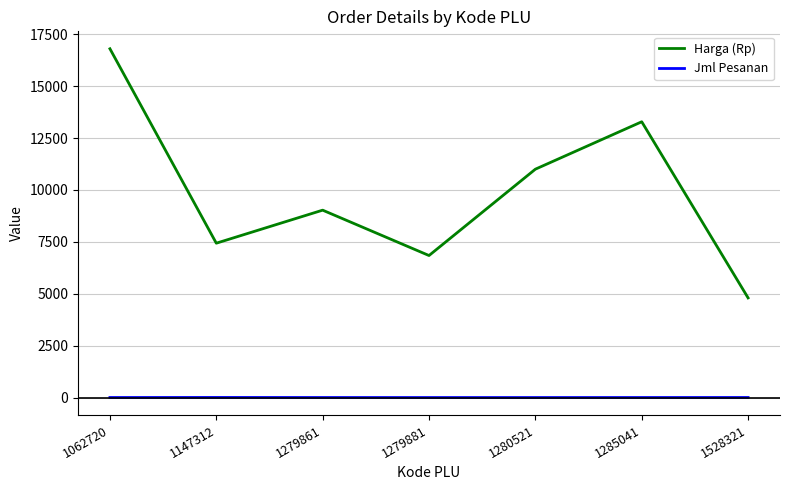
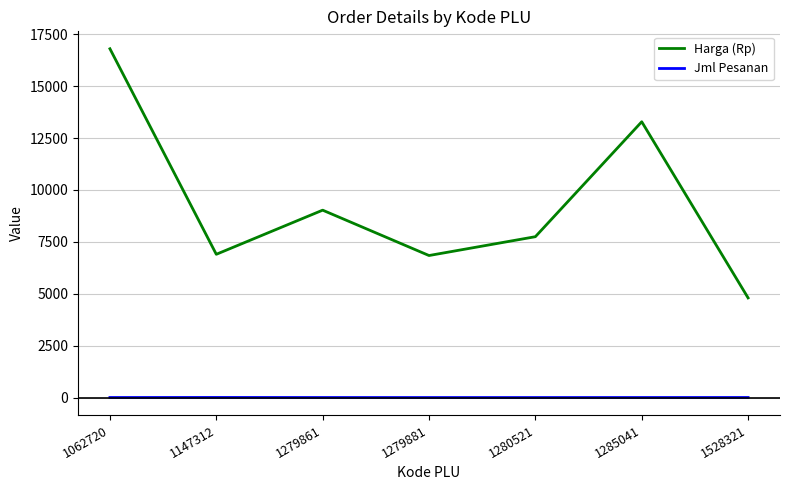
Harga (Rp), 1147312: 7400 -> 6900
Harga (Rp), 1280521: 11000 -> 7700
